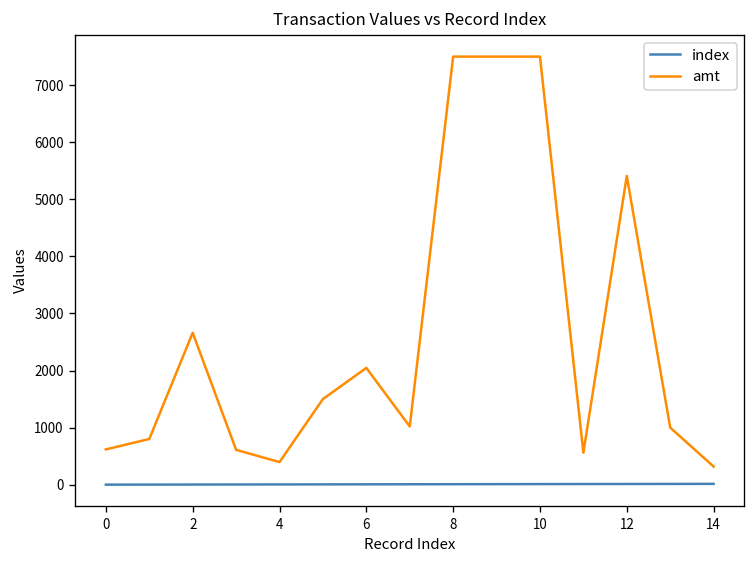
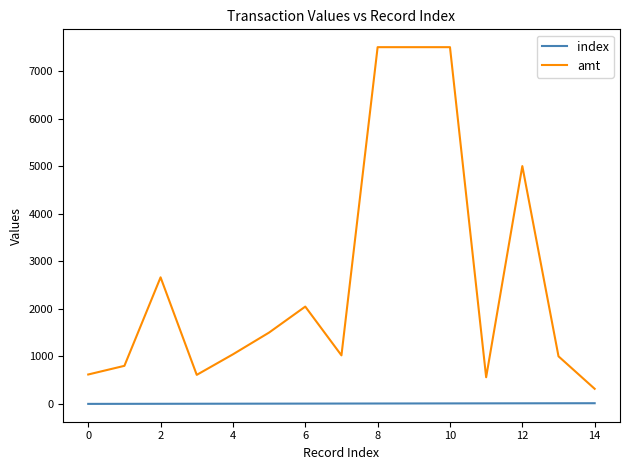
amt, 4: 400 -> 1000
amt, 12: 5400 -> 5000
